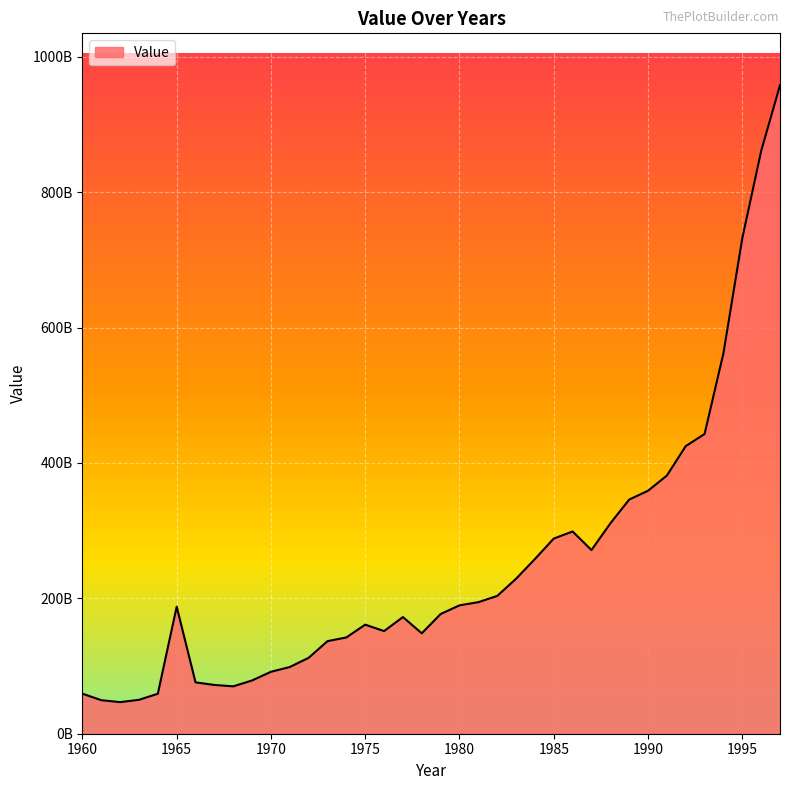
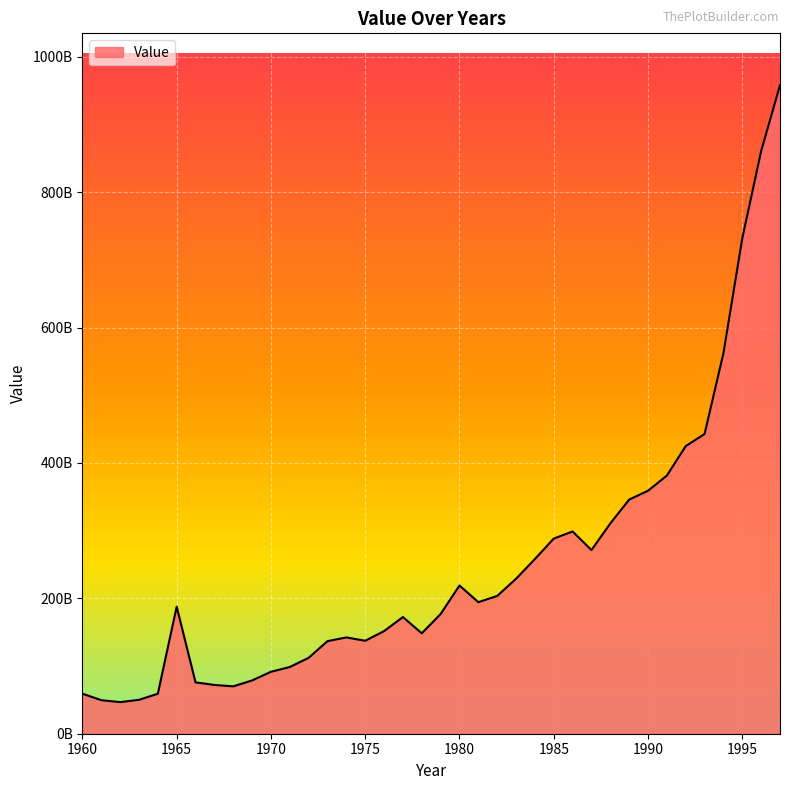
1975: 160000000000 -> 140000000000
1980: 190000000000 -> 220000000000
